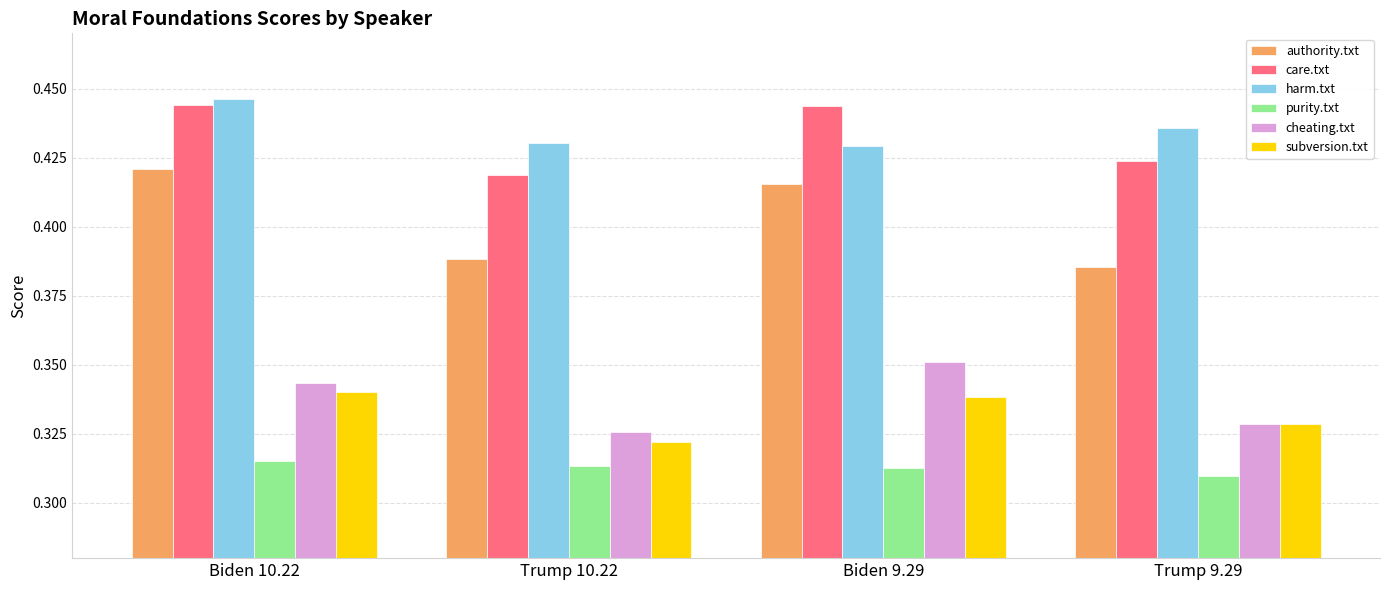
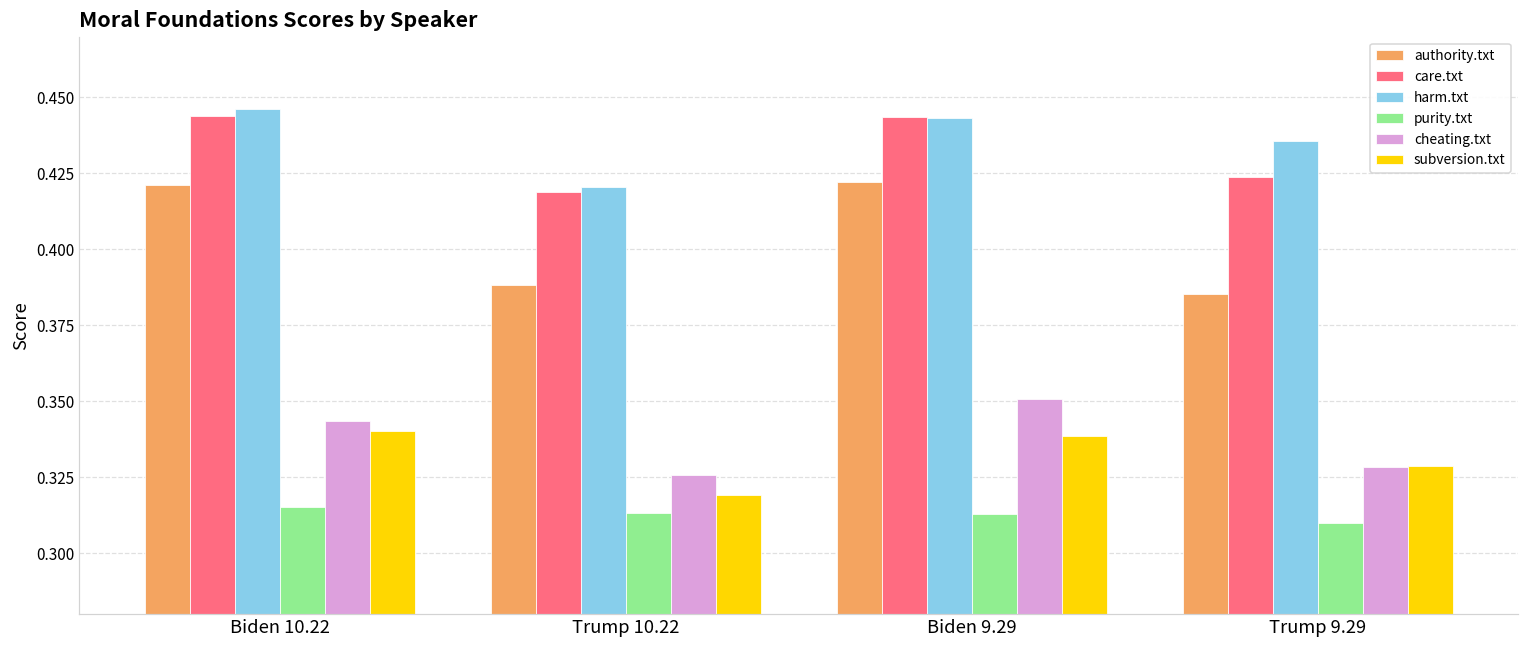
harm.txt, Trump 10.22: 0.430 -> 0.420
subversion.txt, Trump 10.22: 0.322 -> 0.319
authority.txt, Biden 9.29: 0.415 -> 0.422
harm.txt, Biden 9.29: 0.429 -> 0.443
